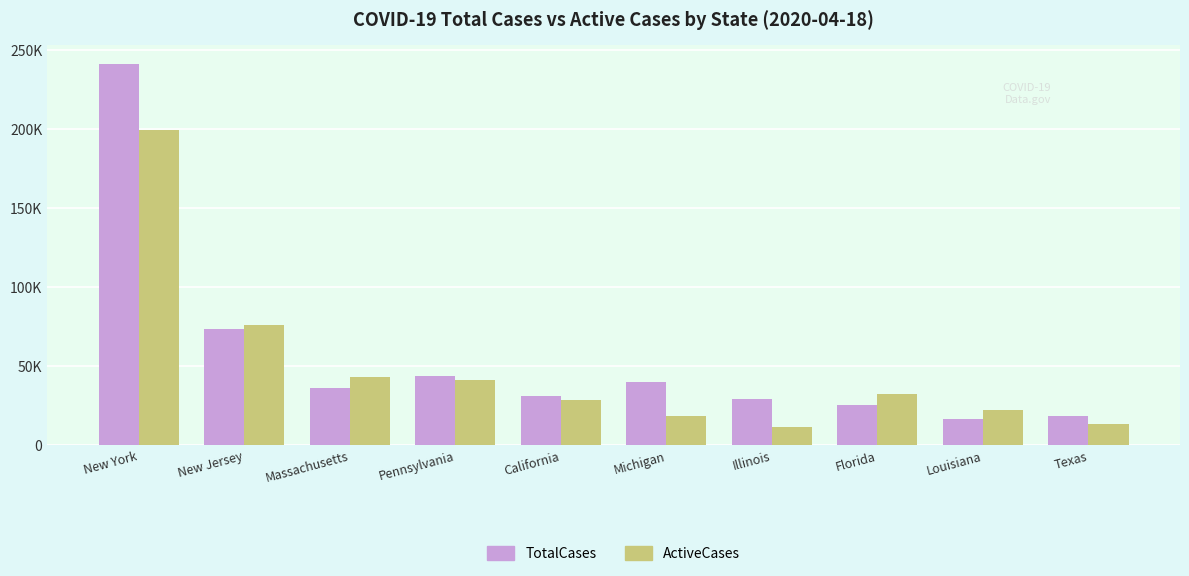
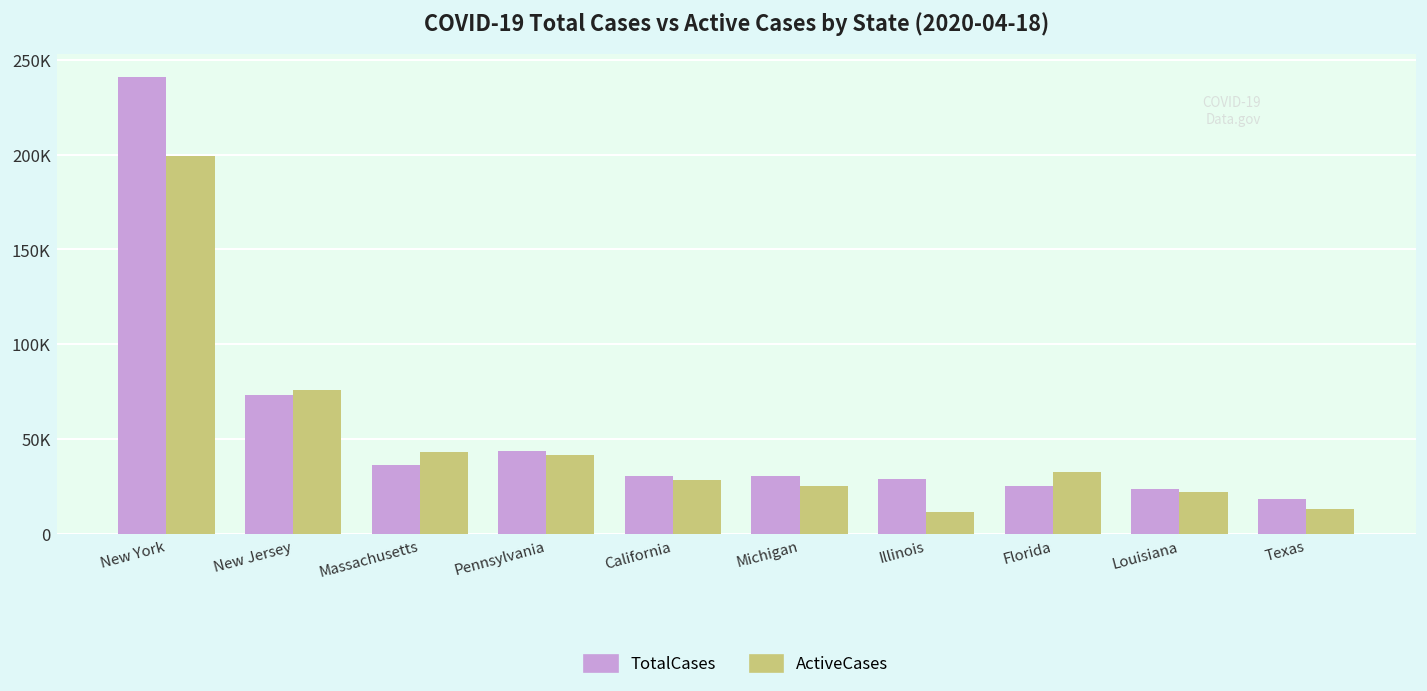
TotalCases, Michigan: 40000 -> 31000
ActiveCases, Michigan: 18000 -> 25000
TotalCases, Louisiana: 17000 -> 24000
